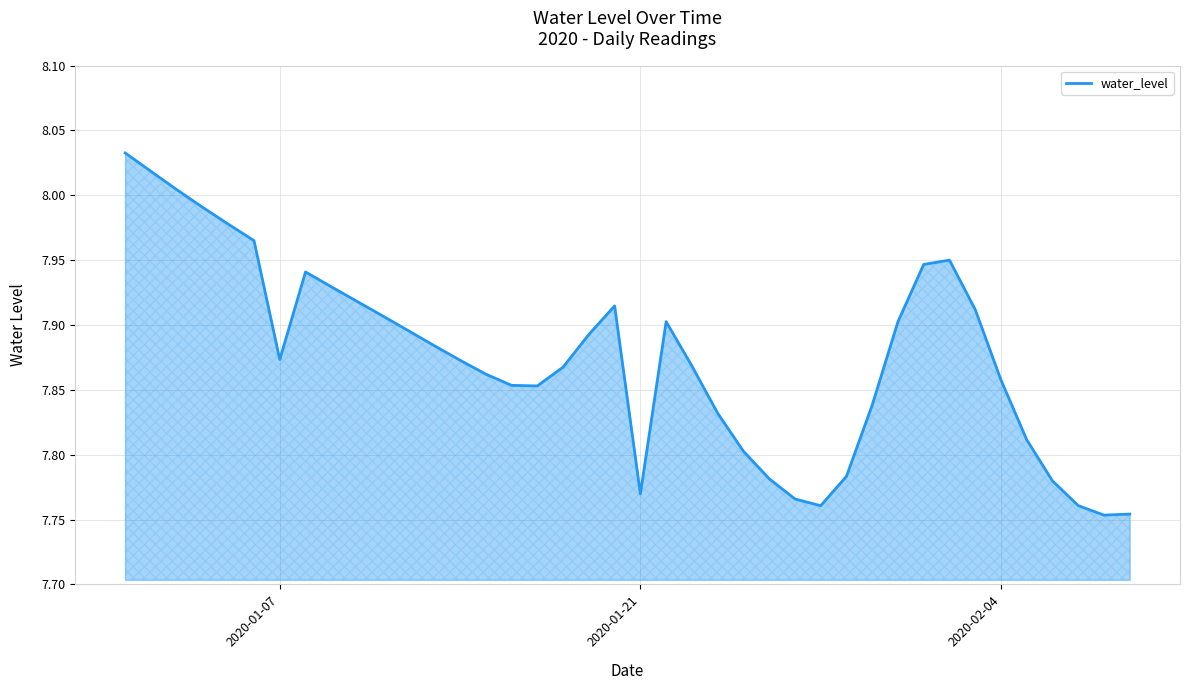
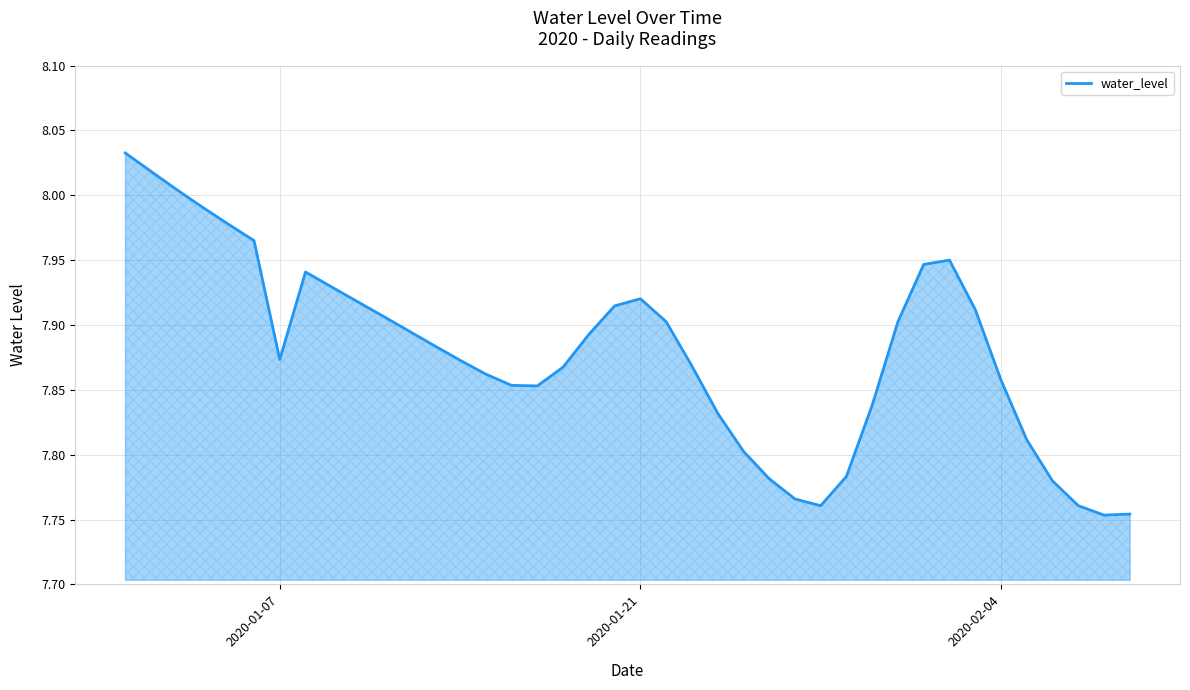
2020-01-21: 7.770 -> 7.920
